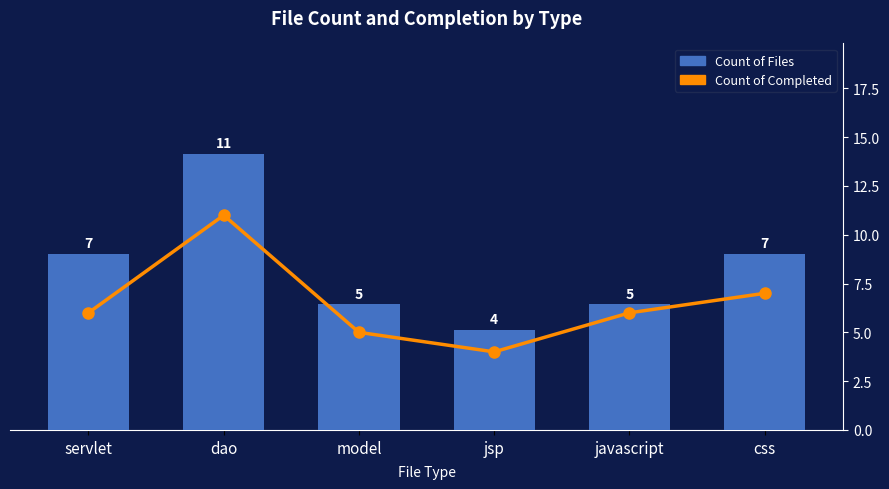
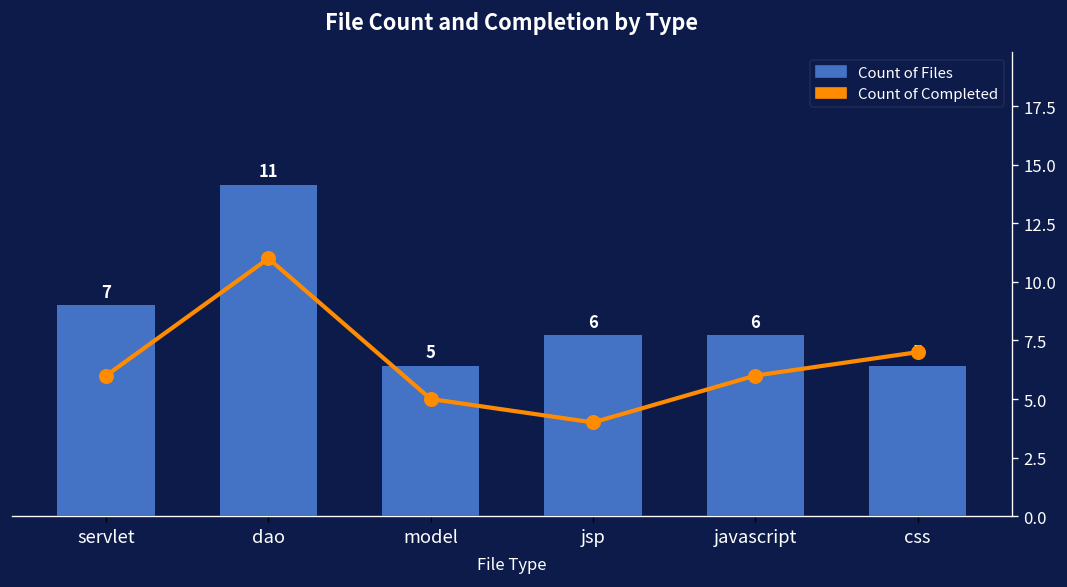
Count of Files, jsp: 4 -> 6
Count of Files, javascript: 5 -> 6
Count of Files, css: 7 -> 5
